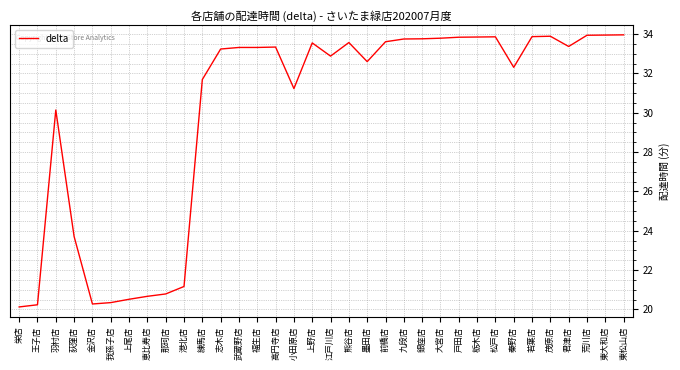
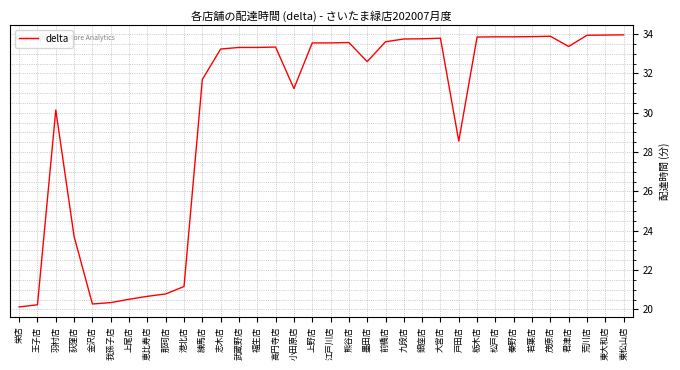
江戸川店: 32.9 -> 33.6
戸田店: 33.8 -> 28.6
秦野店: 32.3 -> 33.9
